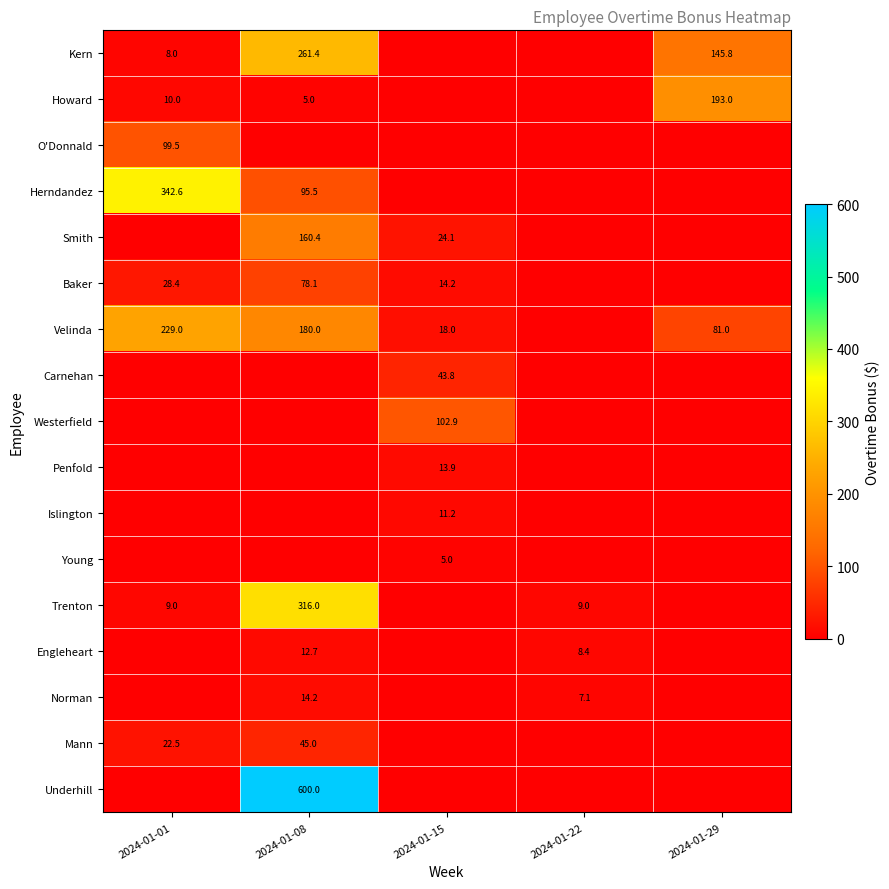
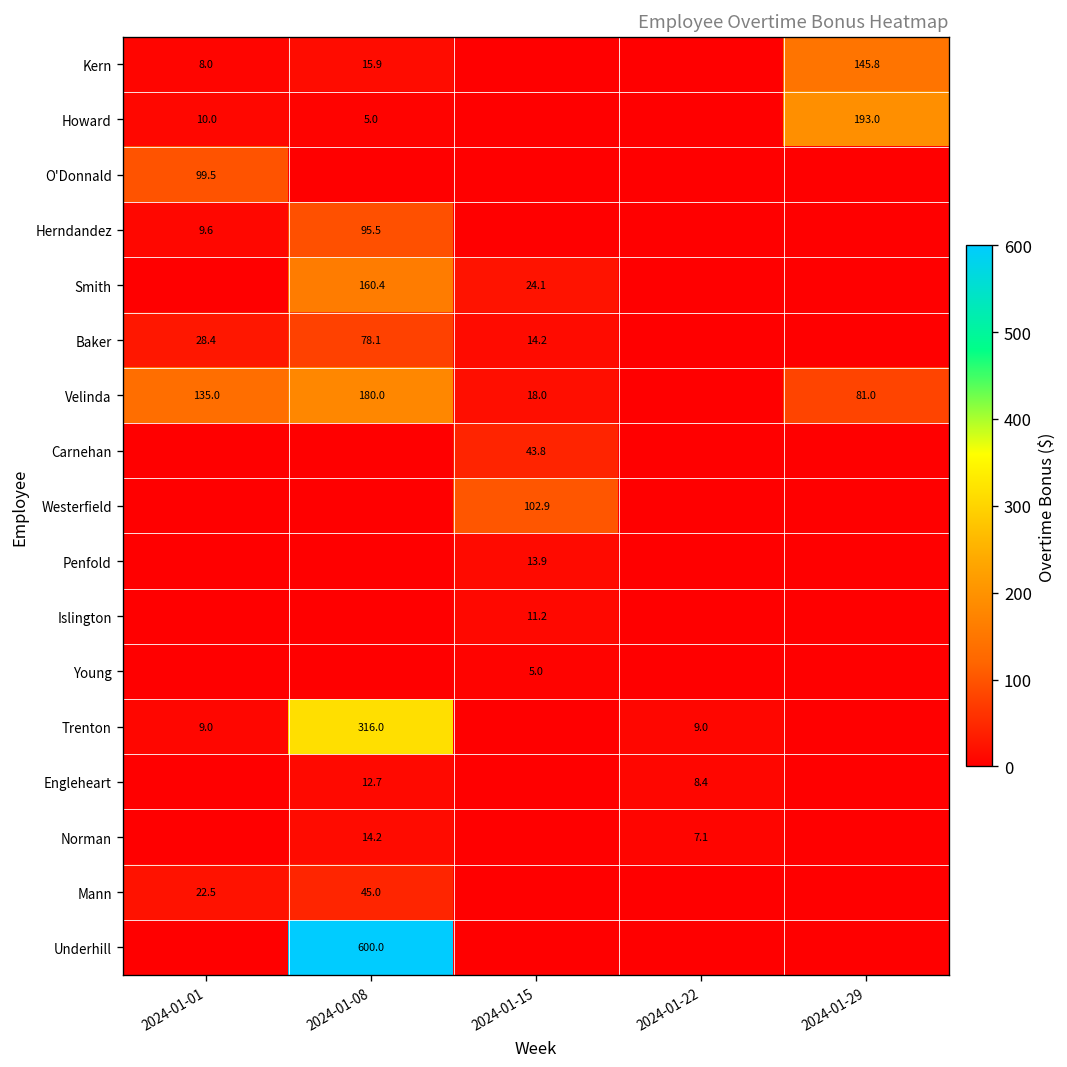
Kern, 2024-01-08: 261.4 -> 15.9
Herndandez, 2024-01-01: 342.6 -> 9.6
Velinda, 2024-01-01: 229.0 -> 135.0
